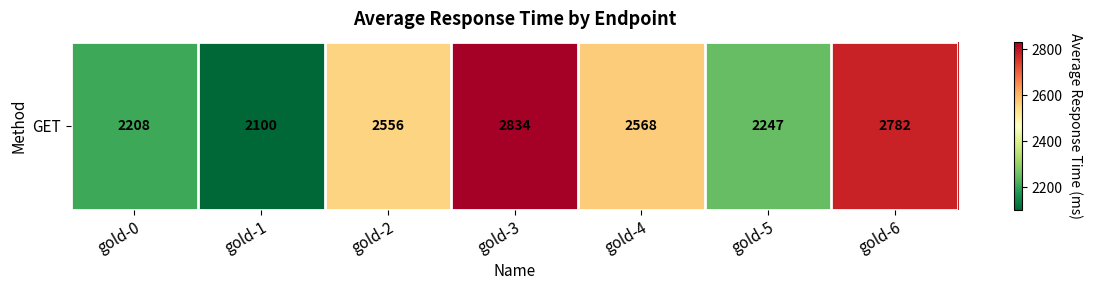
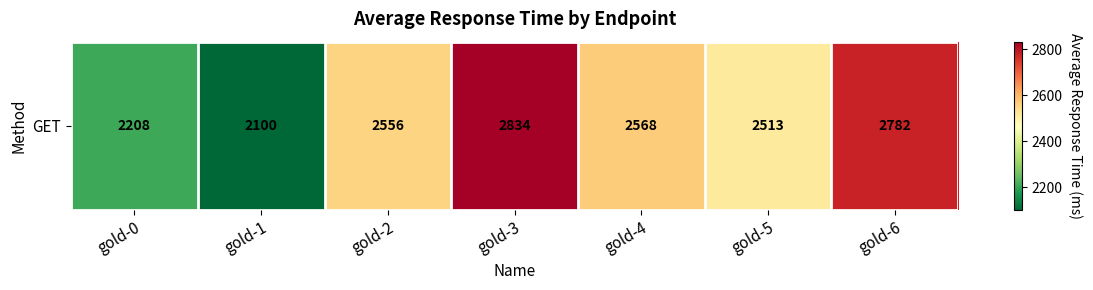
GET, gold-5: 2247 -> 2513
